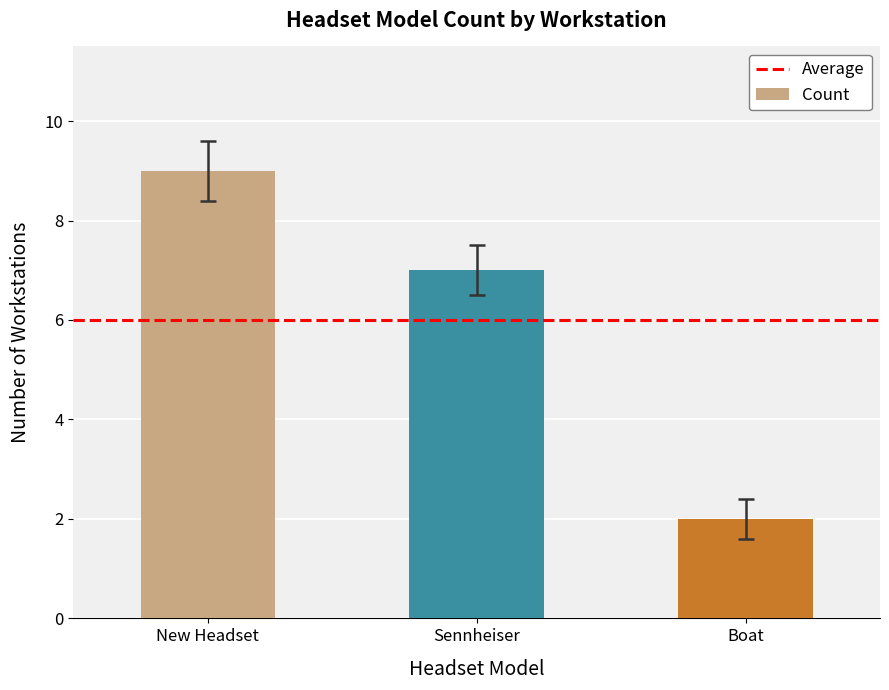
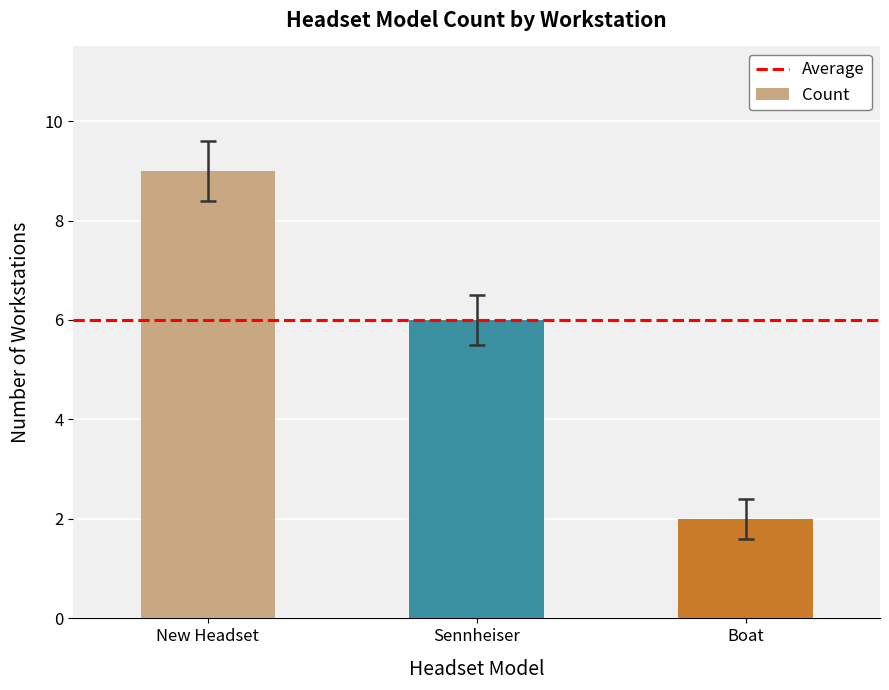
Count, Sennheiser: 7 -> 6
